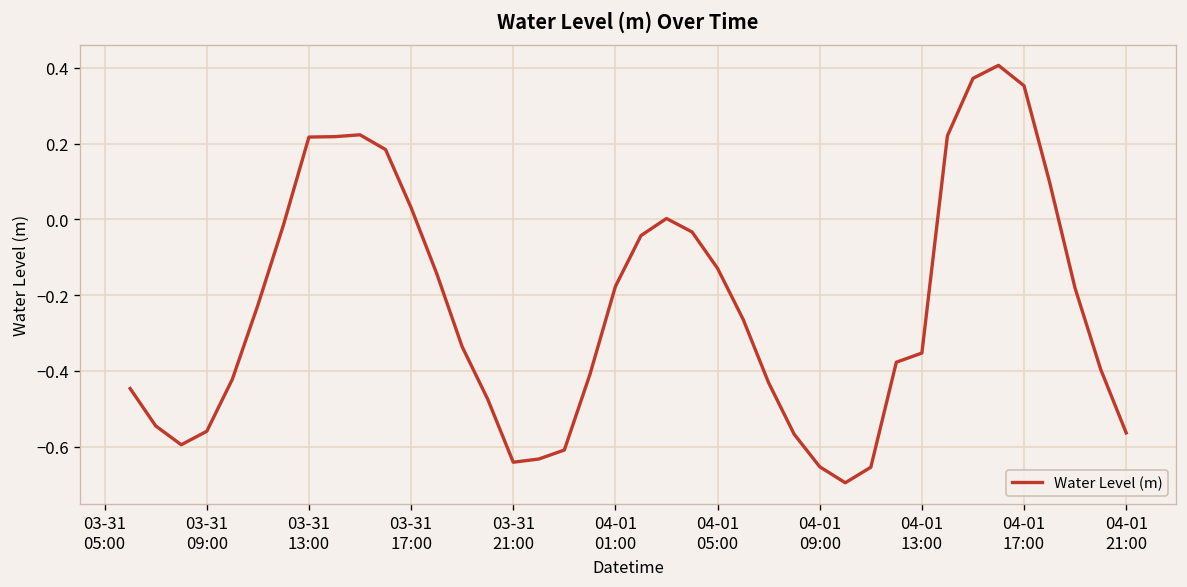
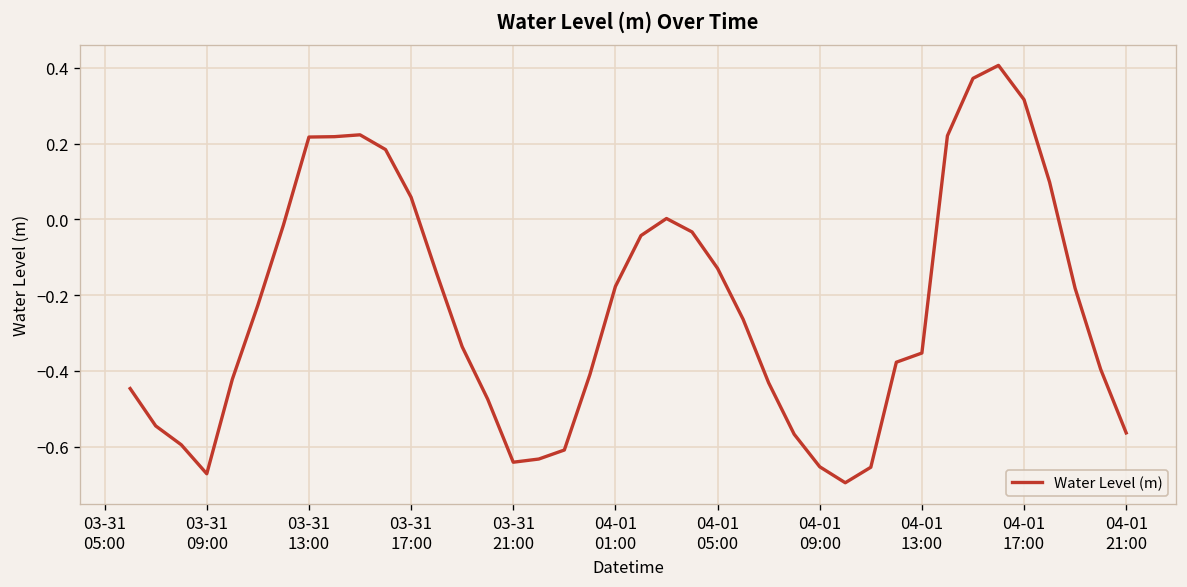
03-31 09:00: -0.56 -> -0.67
03-31 17:00: 0.03 -> 0.06
04-01 17:00: 0.35 -> 0.32
